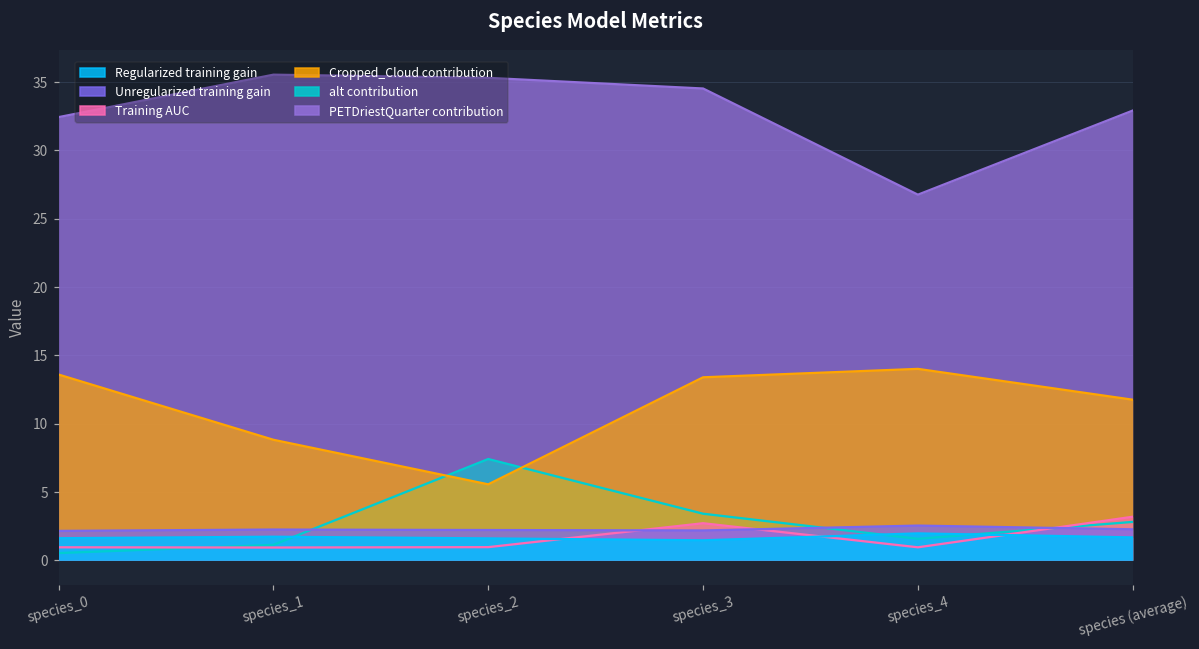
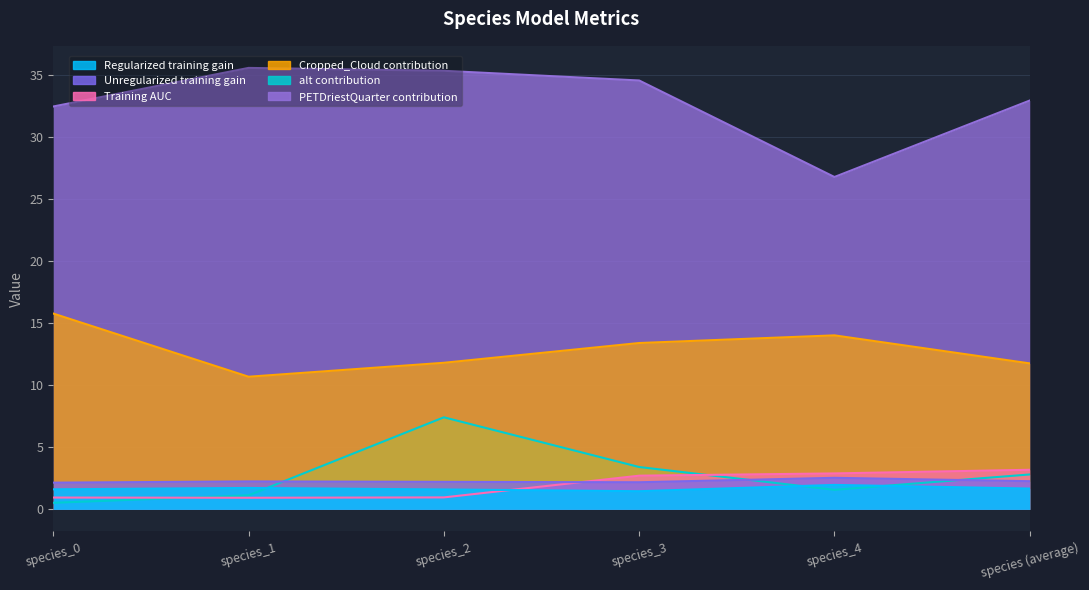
Cropped_Cloud contribution, species_0: 13.6 -> 15.8
Cropped_Cloud contribution, species_1: 8.8 -> 10.7
Cropped_Cloud contribution, species_2: 5.6 -> 11.8
Training AUC, species_4: 1.0 -> 2.9
